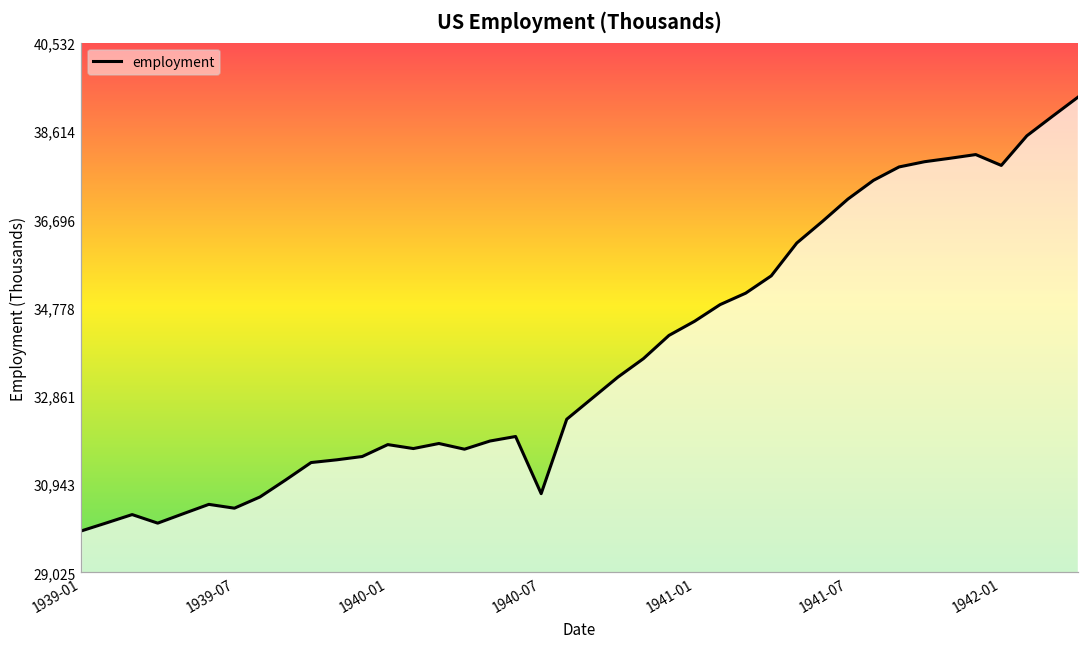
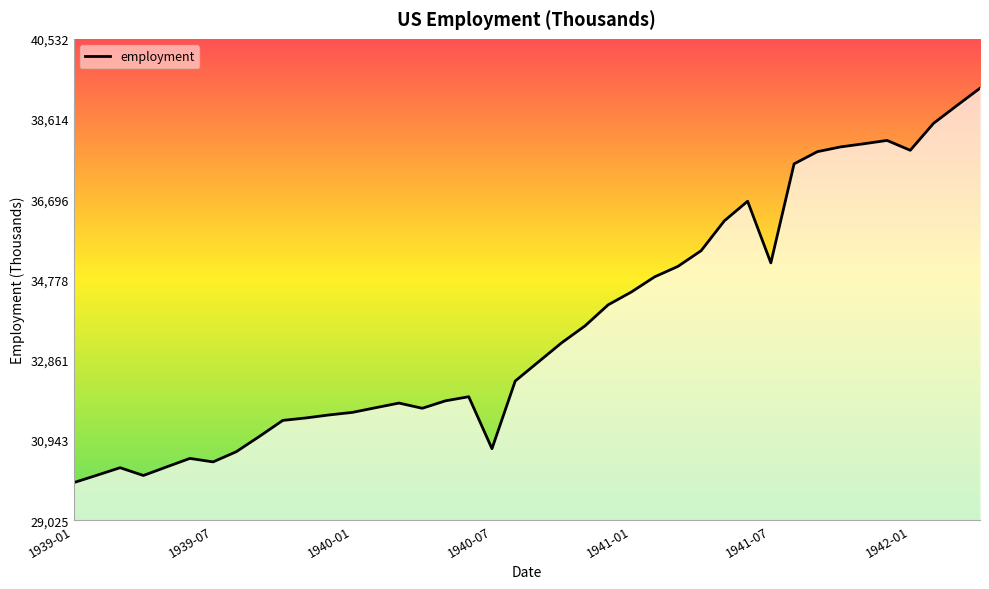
1940-01: 31,800 -> 31,600
1941-07: 37,100 -> 35,200
